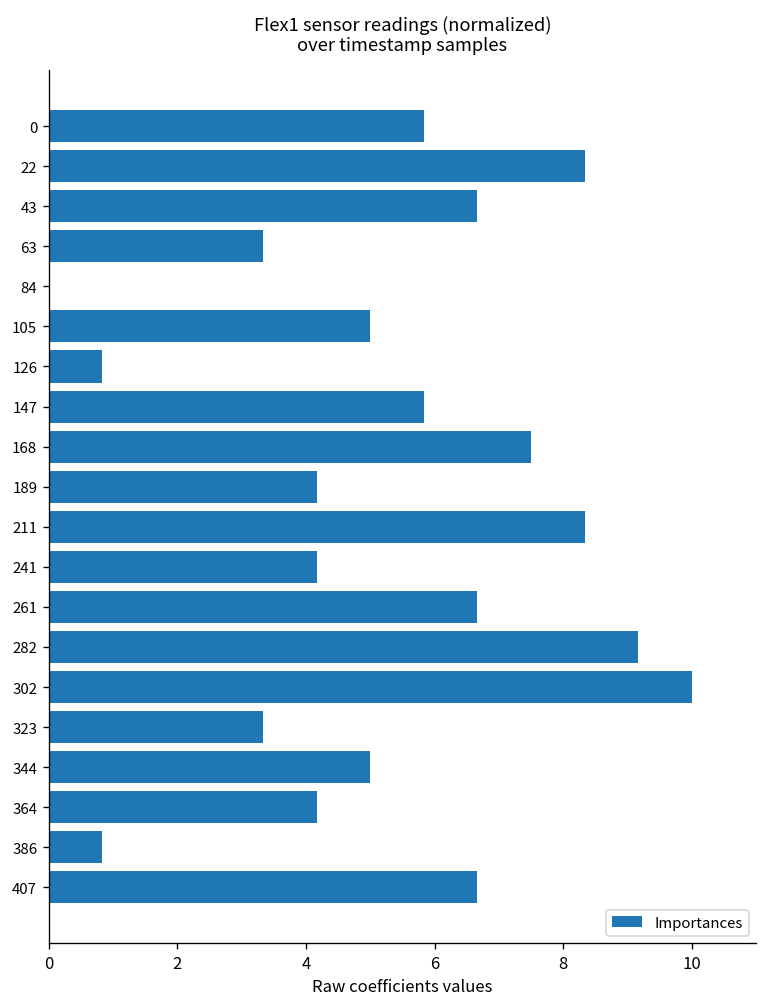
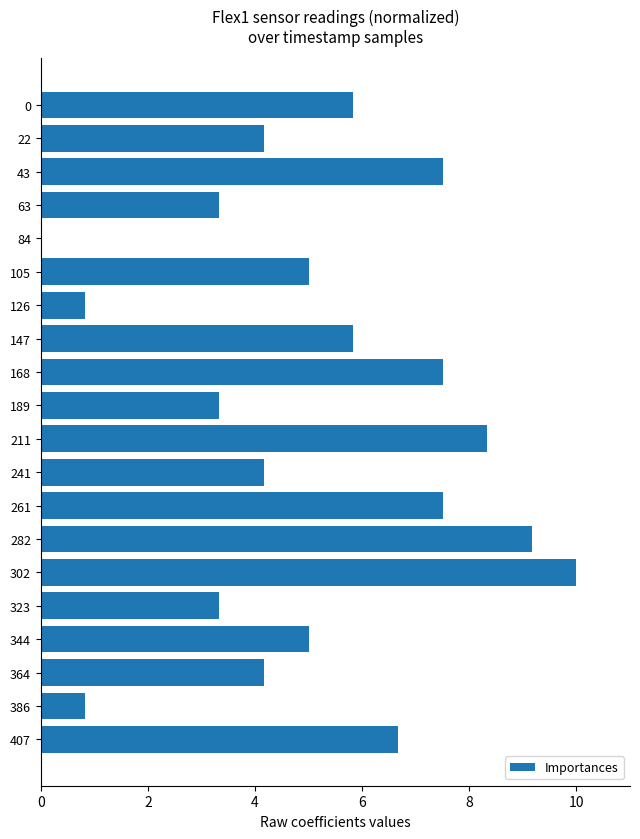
22: 8.3 -> 4.2
43: 6.7 -> 7.5
189: 4.2 -> 3.3
261: 6.7 -> 7.5
